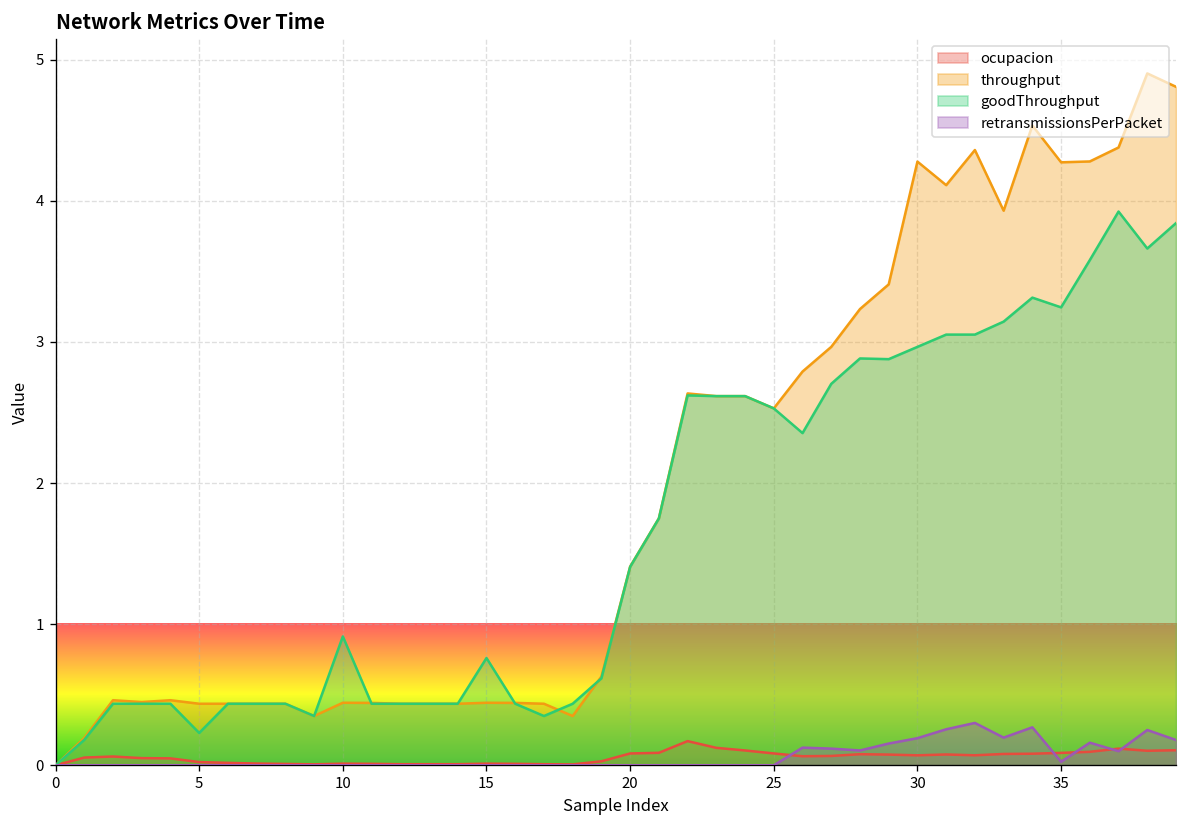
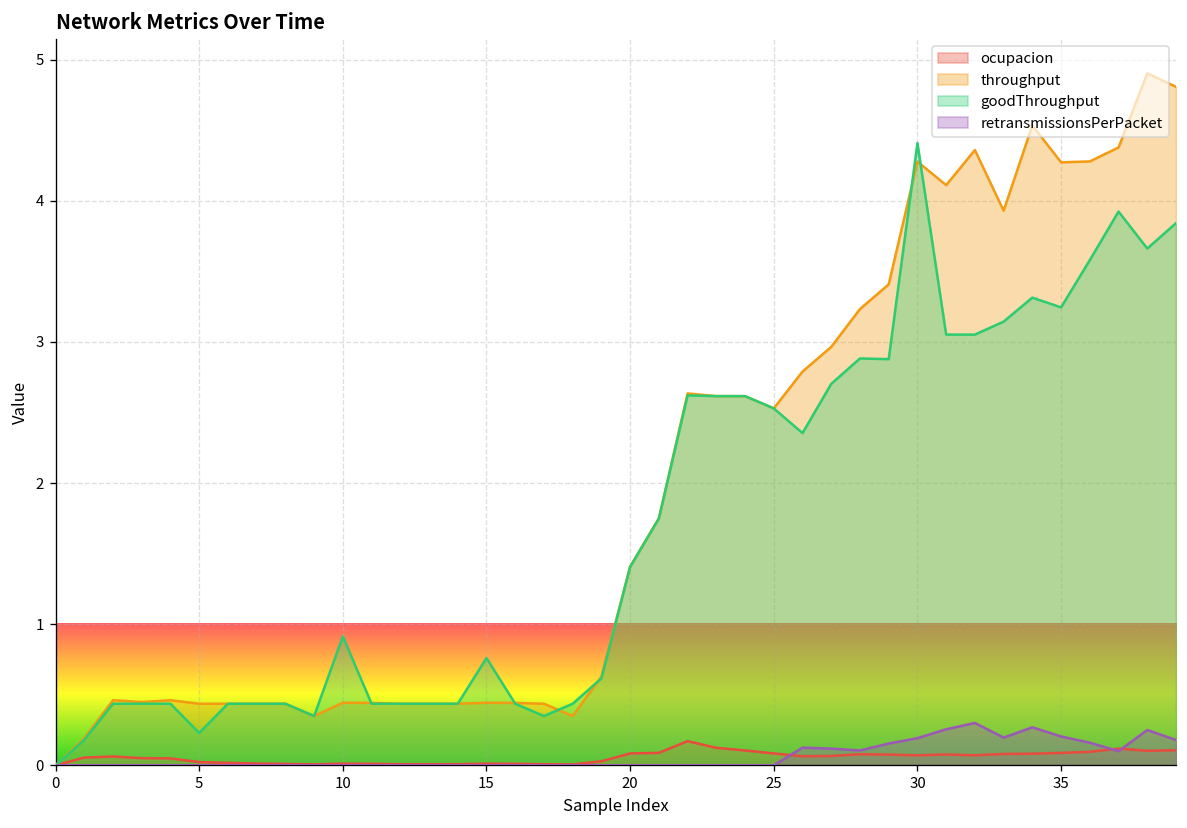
goodThroughput, 30: 2.97 -> 4.41
retransmissionsPerPacket, 35: 0.03 -> 0.20
